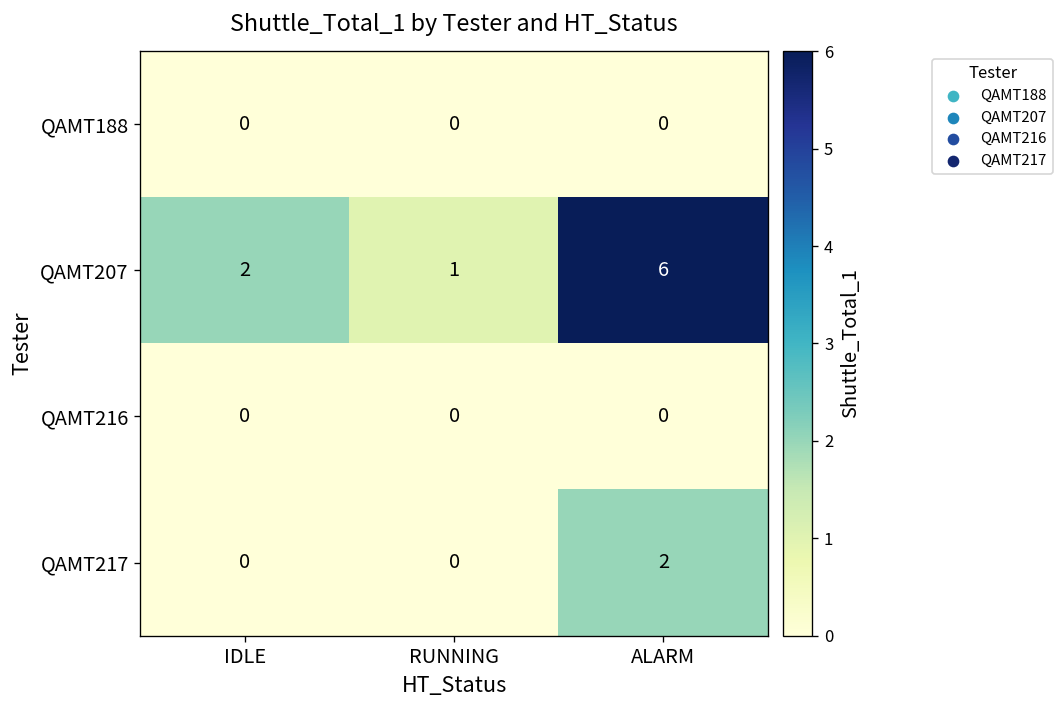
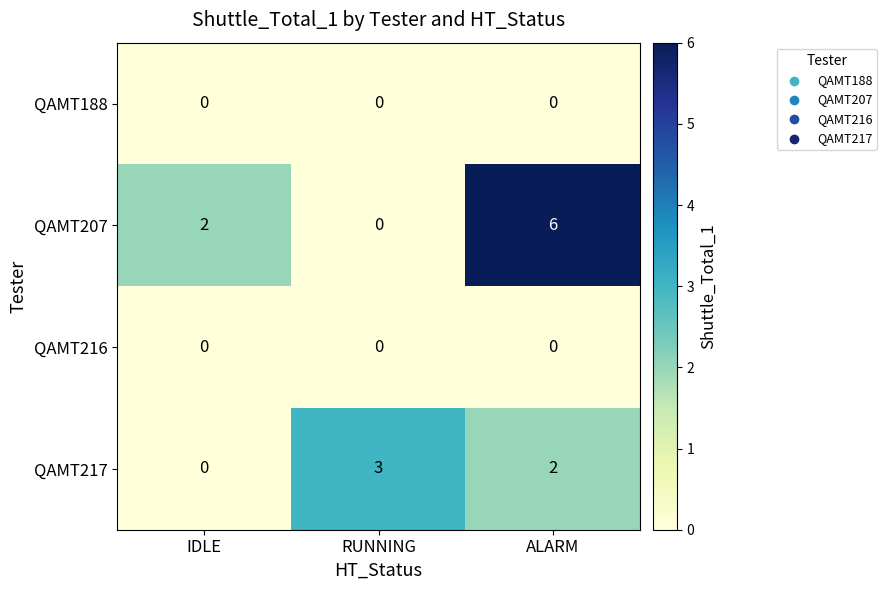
QAMT207, RUNNING: 1 -> 0
QAMT217, RUNNING: 0 -> 3
